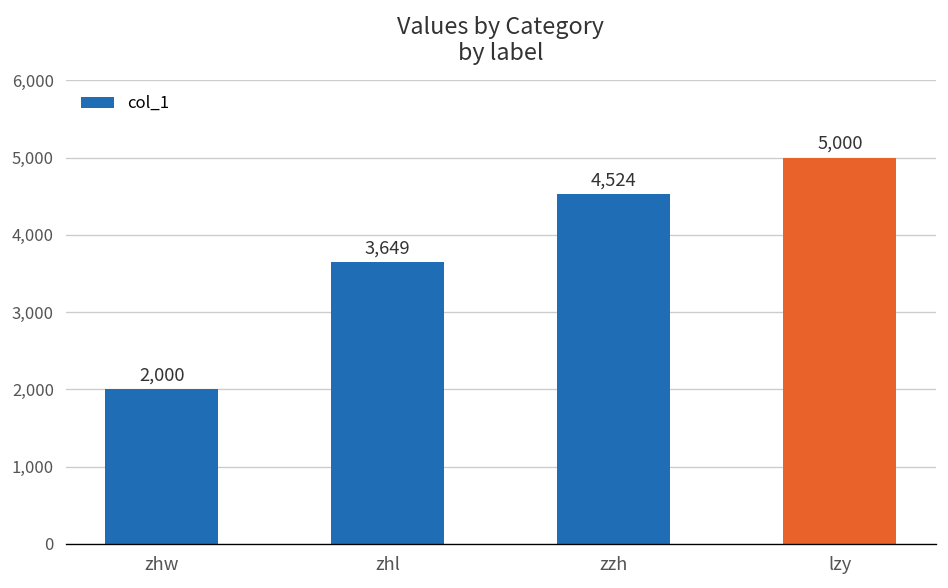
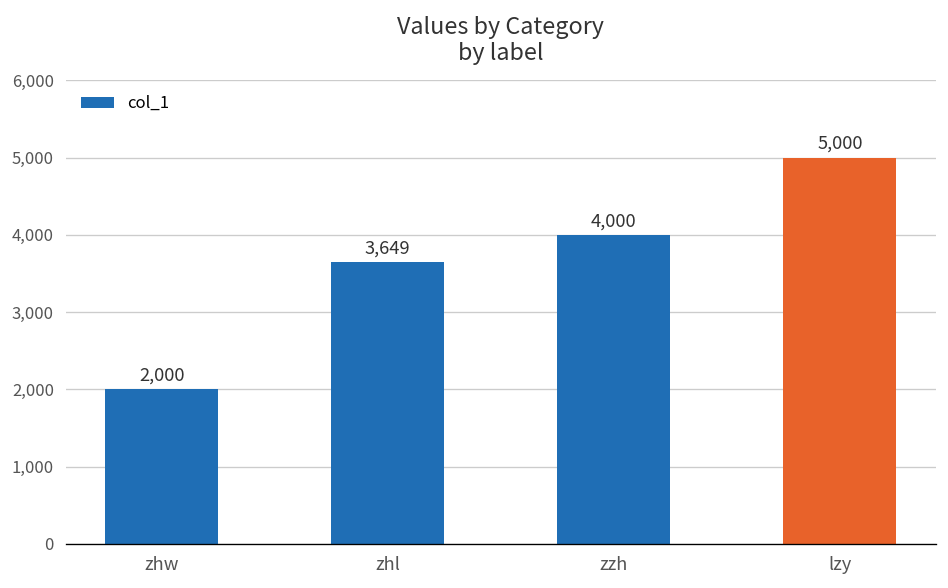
zzh: 4,524 -> 4,000
